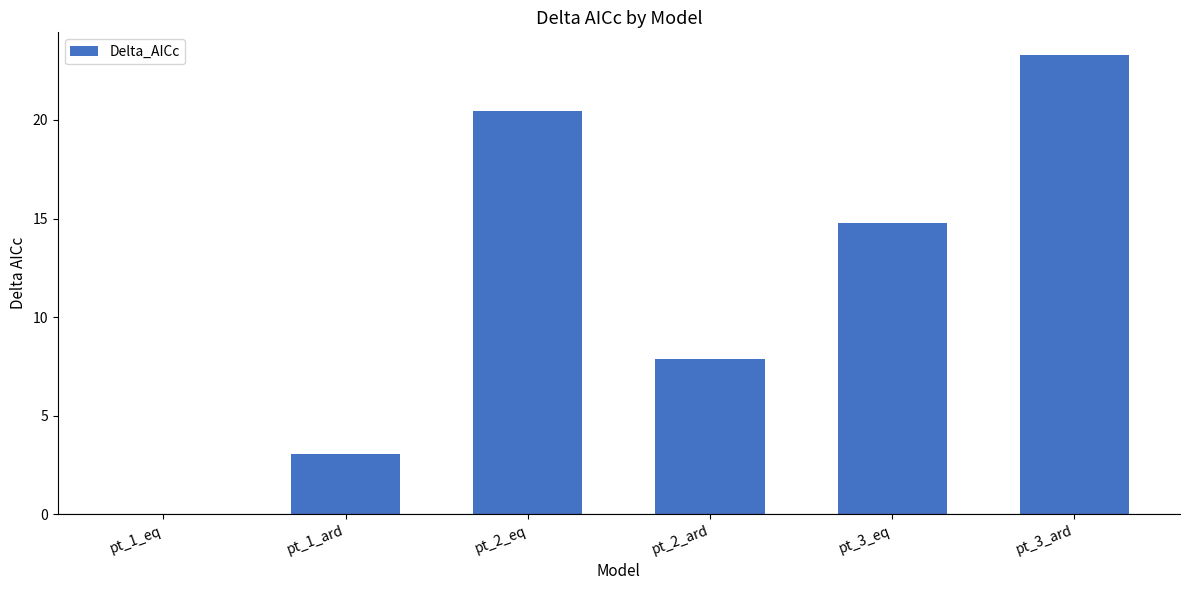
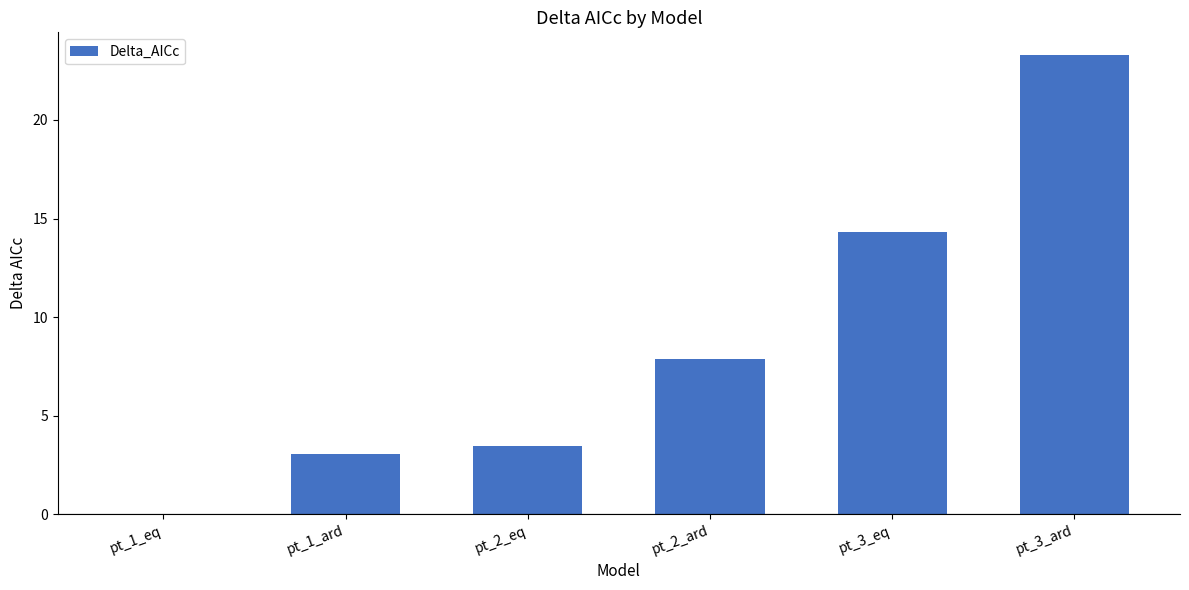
pt_2_eq: 20.5 -> 3.5
pt_3_eq: 14.8 -> 14.3
